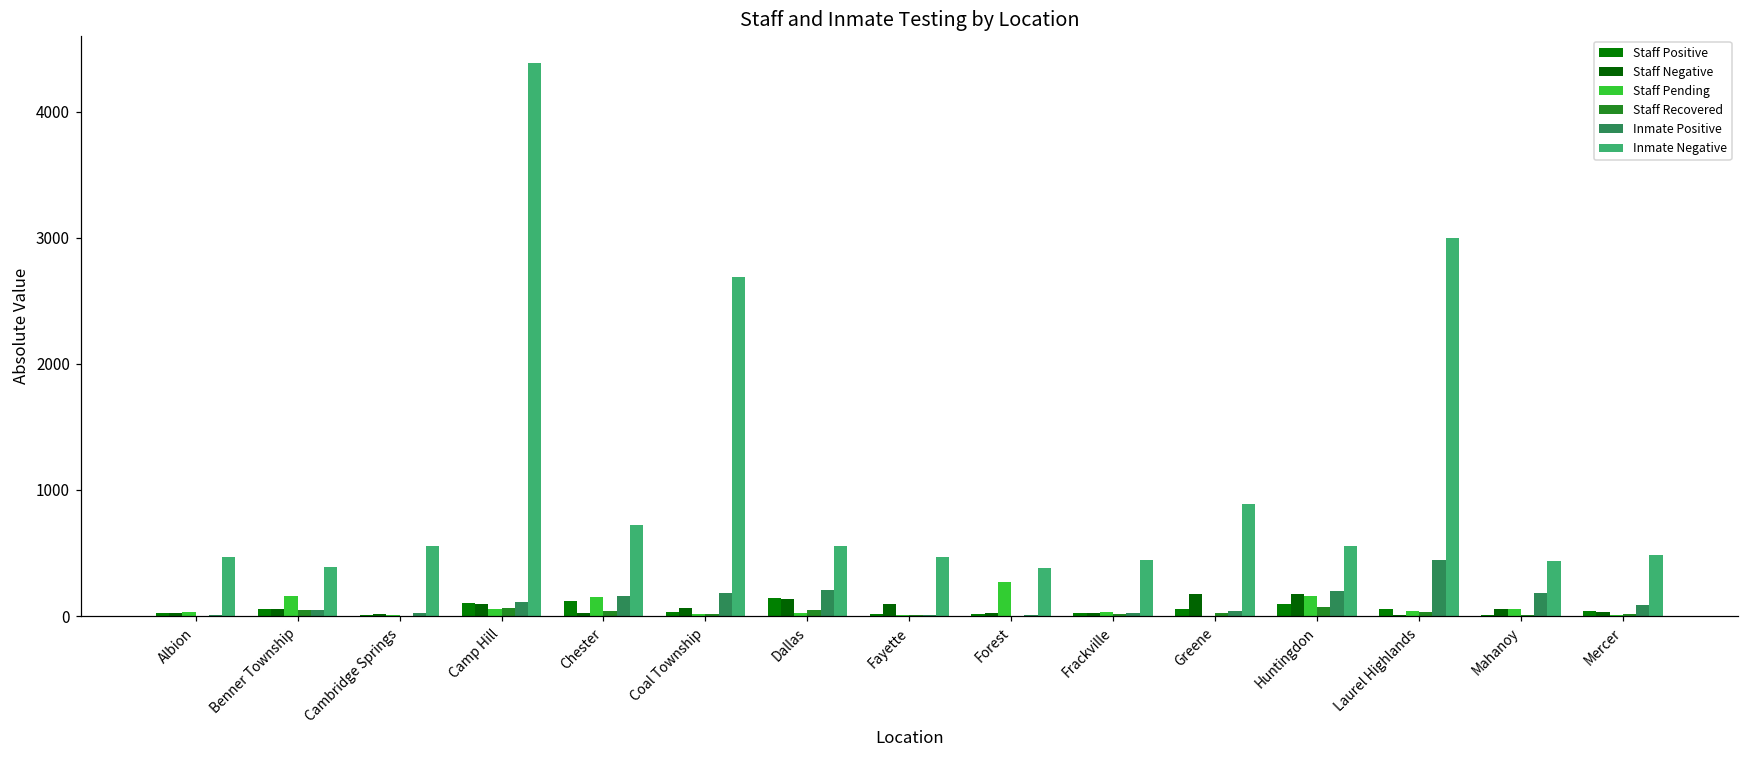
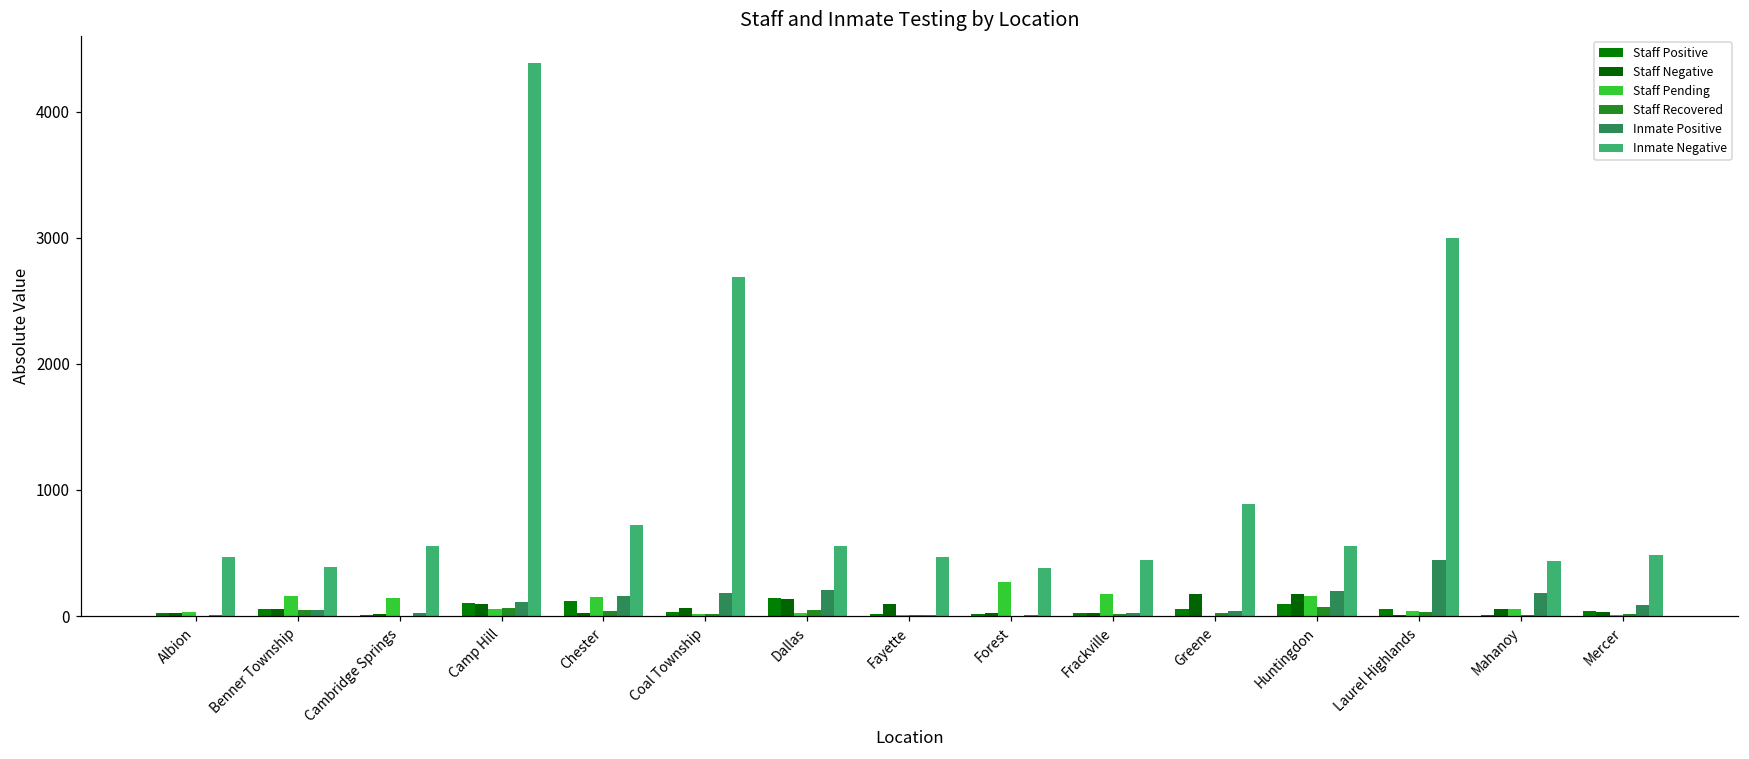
Staff Pending, Cambridge Springs: 10 -> 150
Staff Pending, Frackville: 30 -> 170
